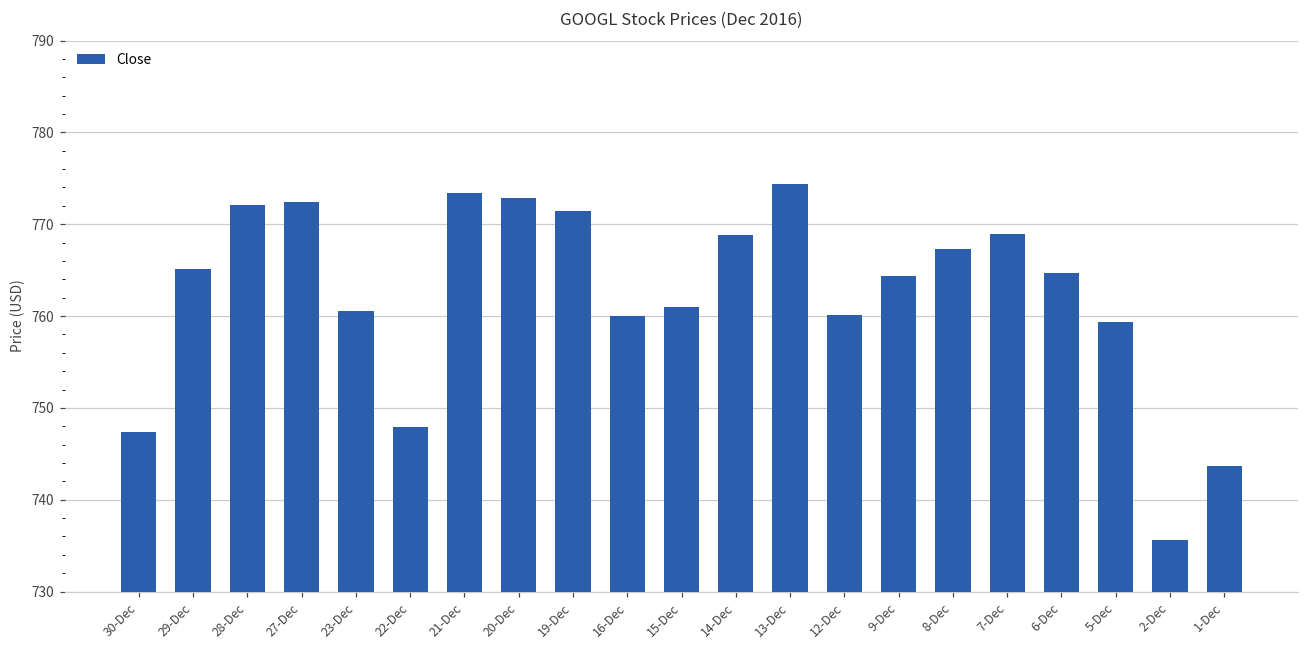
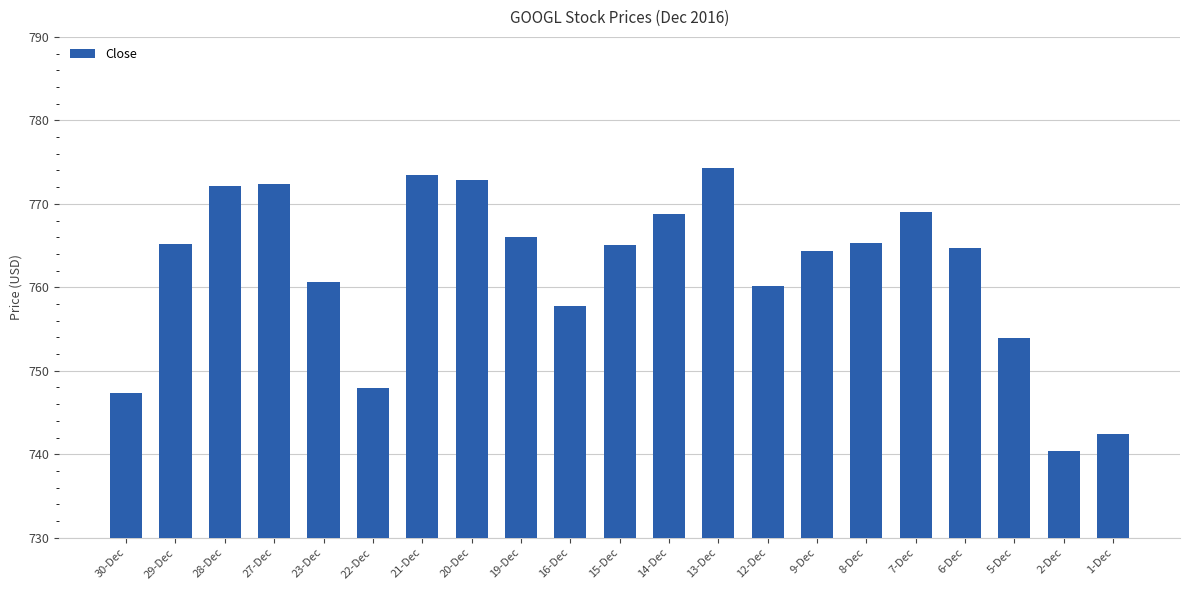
19-Dec: 771 -> 766
16-Dec: 760 -> 758
15-Dec: 761 -> 765
8-Dec: 767 -> 765
5-Dec: 759 -> 754
2-Dec: 736 -> 740
1-Dec: 744 -> 742
